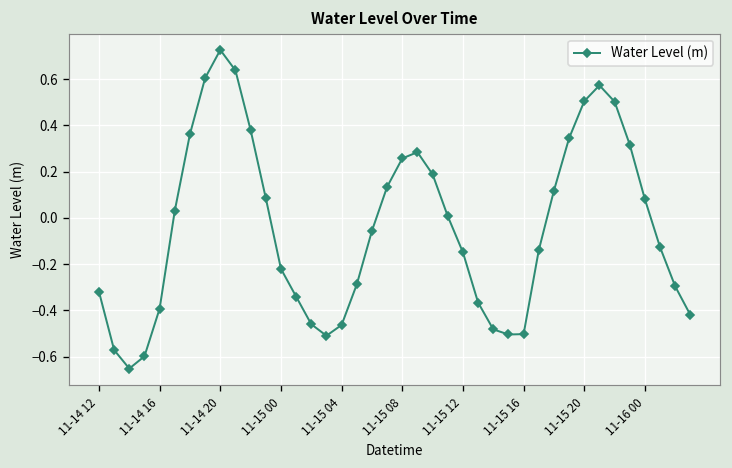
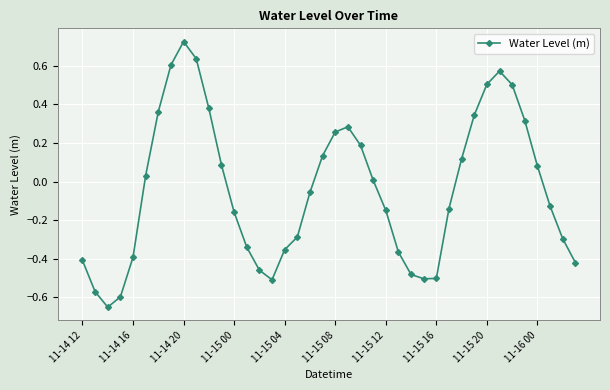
11-14 12: -0.32 -> -0.41
11-15 00: -0.22 -> -0.16
11-15 04: -0.46 -> -0.35
